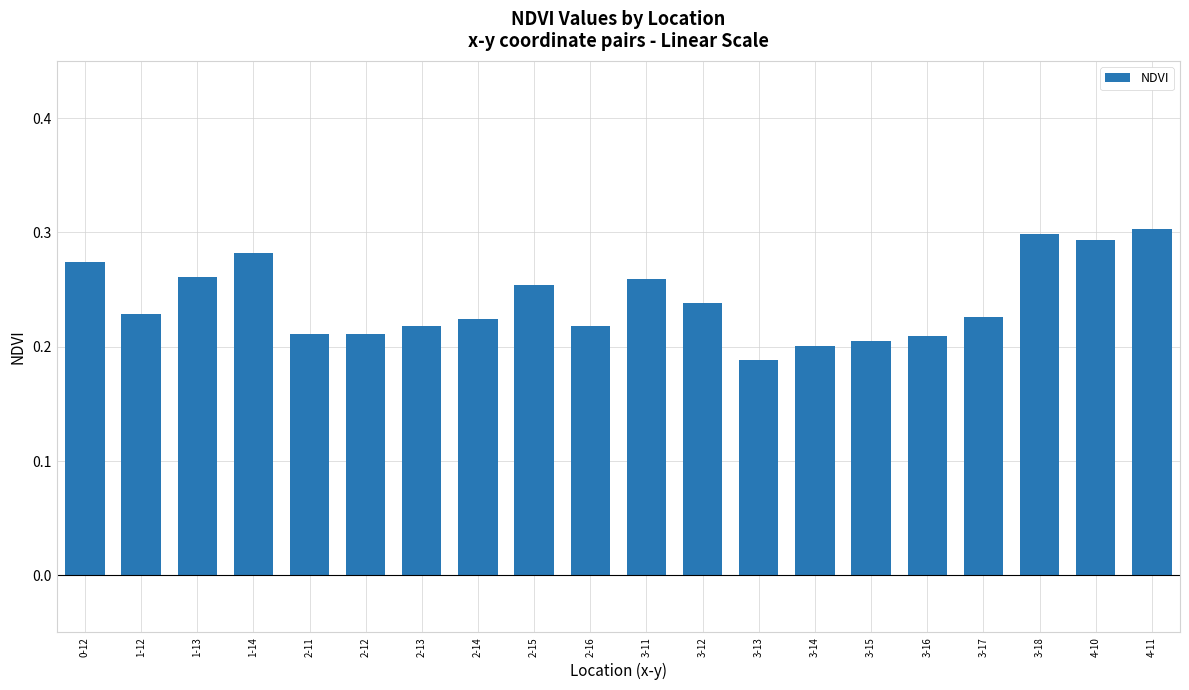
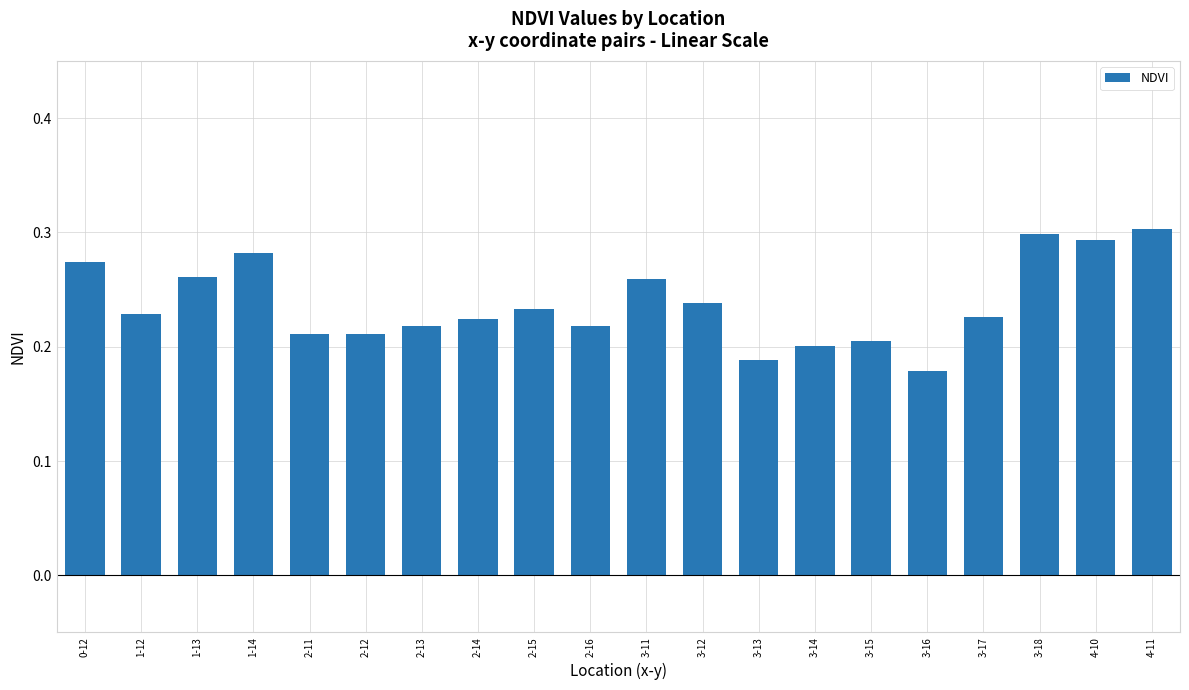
2-15: 0.254 -> 0.233
3-16: 0.209 -> 0.179
